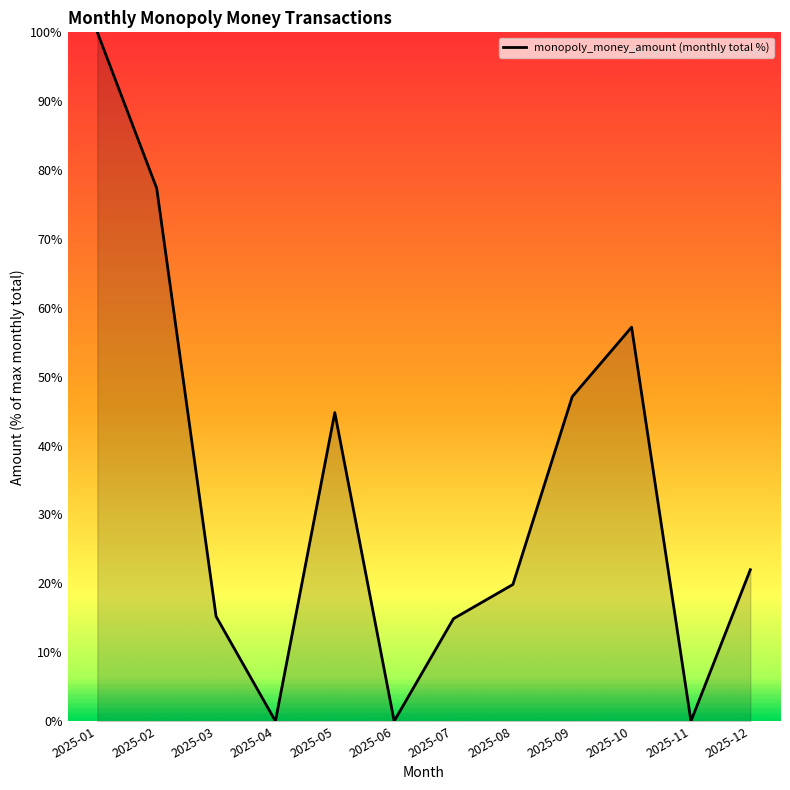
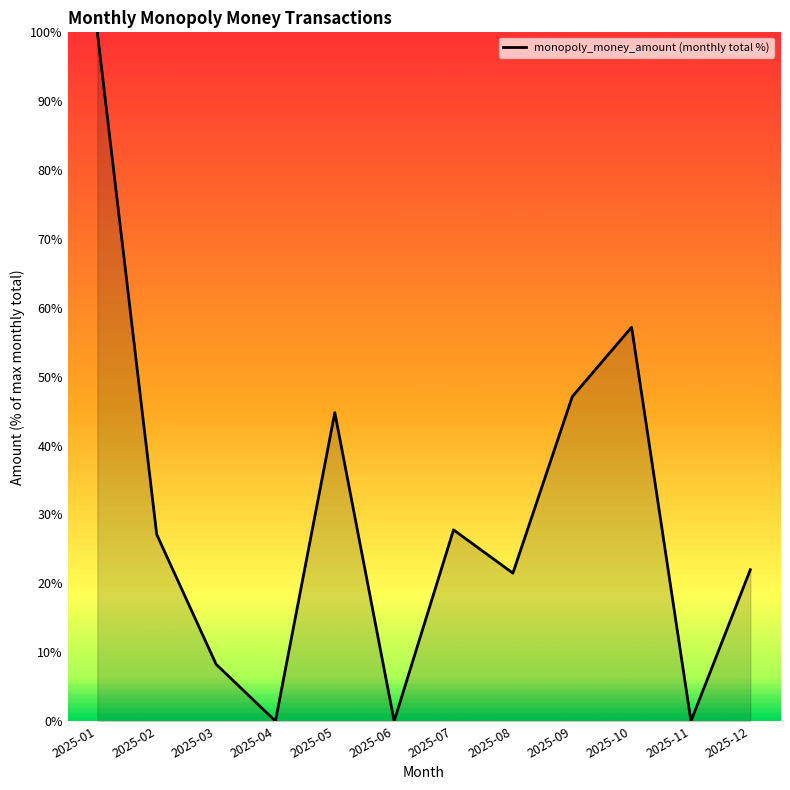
2025-02: 77% -> 27%
2025-03: 15% -> 8%
2025-07: 15% -> 28%
2025-08: 20% -> 21%
